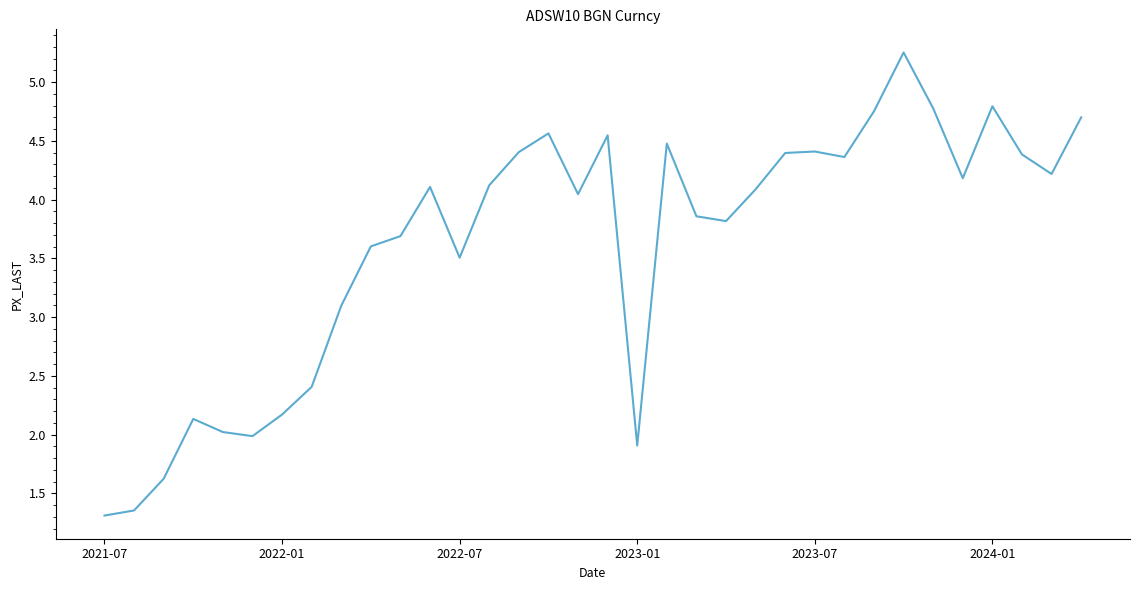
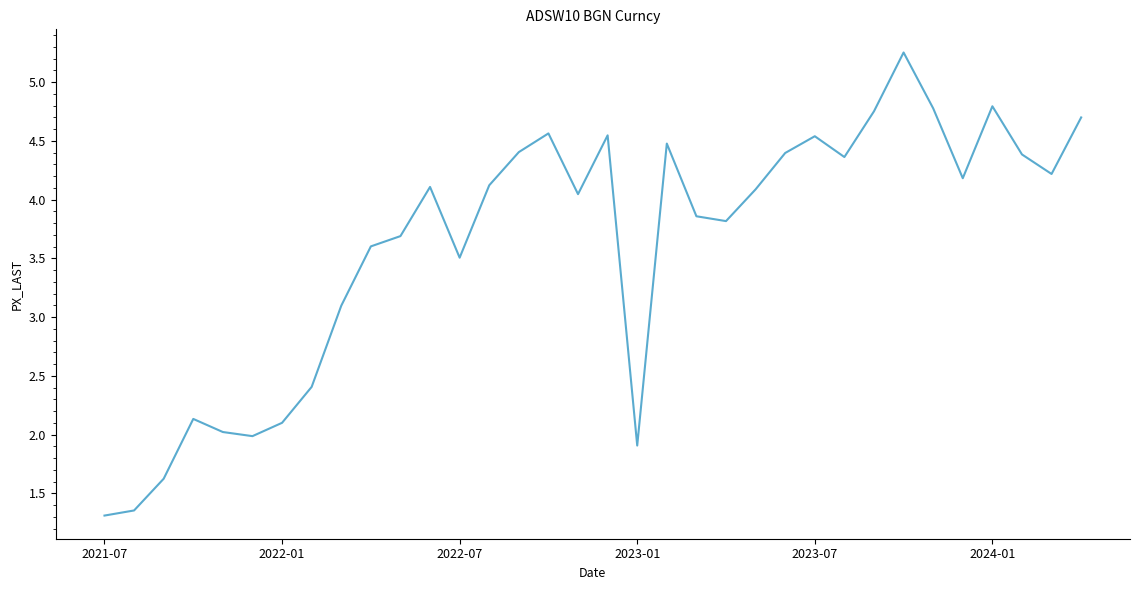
2022-01: 2.17 -> 2.10
2023-07: 4.41 -> 4.54
